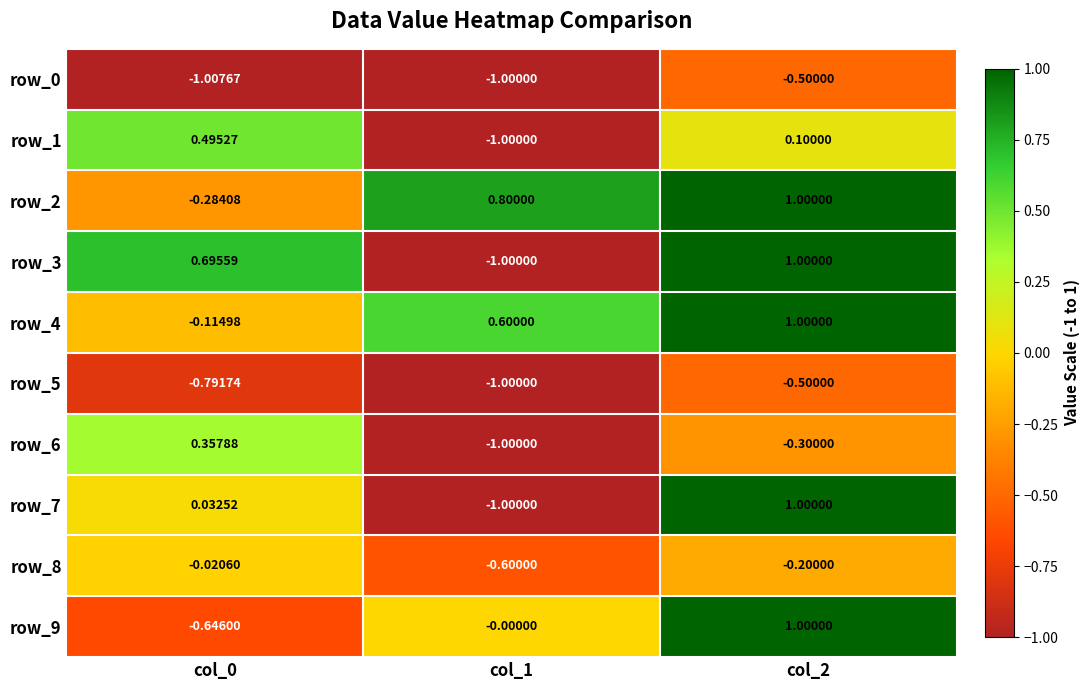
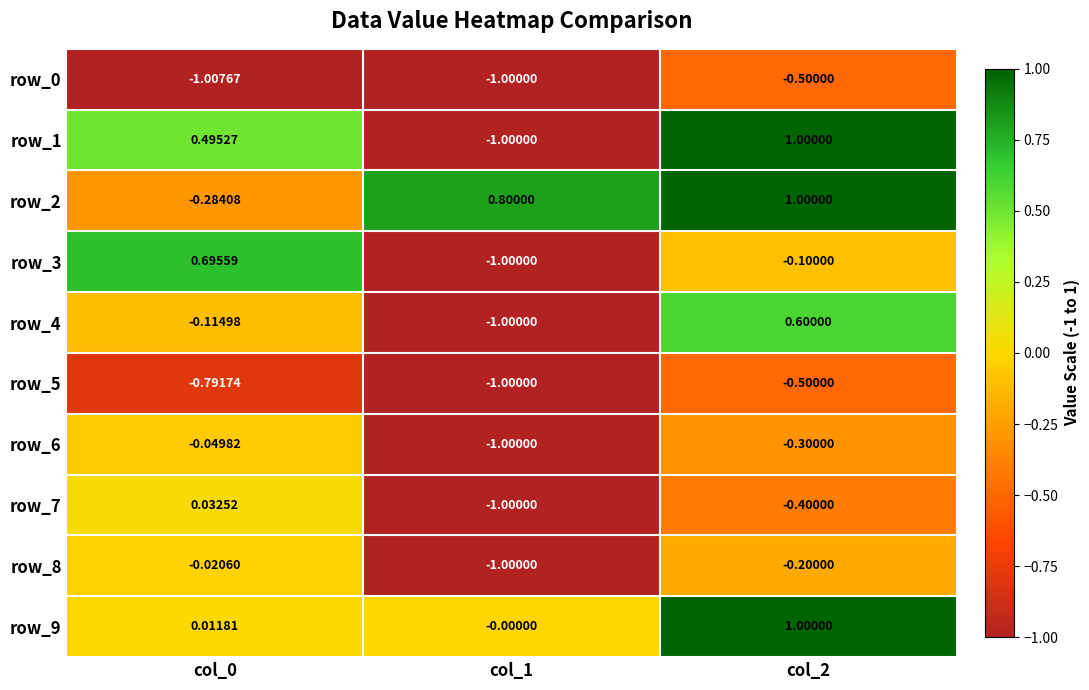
row_1, col_2: 0.10000 -> 1.00000
row_3, col_2: 1.00000 -> -0.10000
row_4, col_1: 0.60000 -> -1.00000
row_4, col_2: 1.00000 -> 0.60000
row_6, col_0: 0.35788 -> -0.04982
row_7, col_2: 1.00000 -> -0.40000
row_8, col_1: -0.60000 -> -1.00000
row_9, col_0: -0.64600 -> 0.01181
